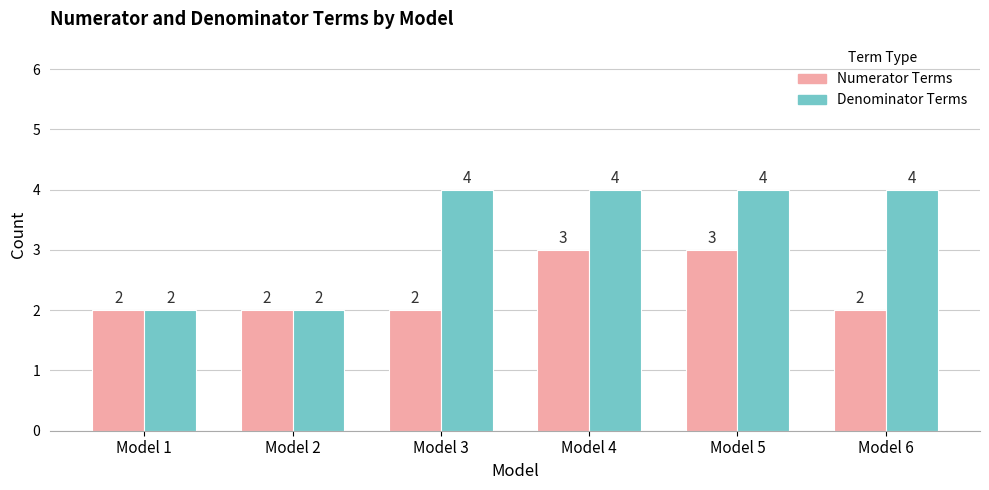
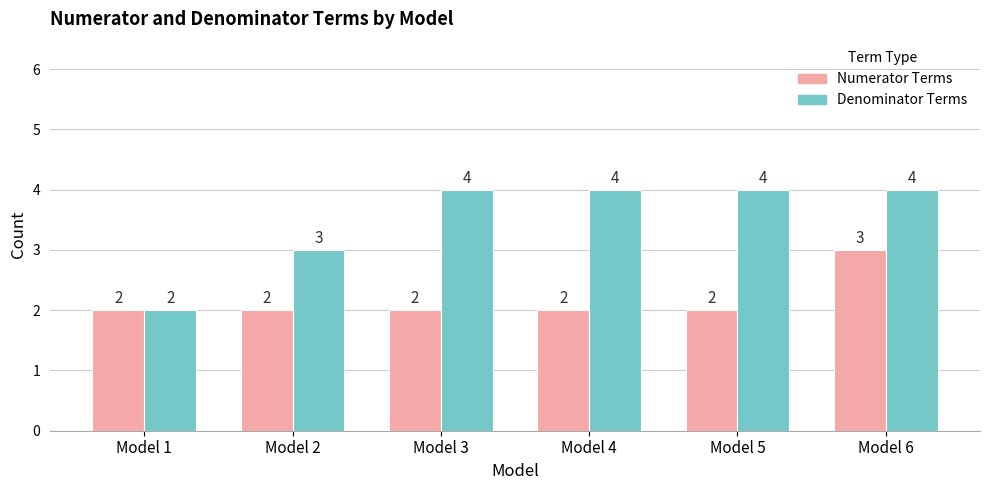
Denominator Terms, Model 2: 2 -> 3
Numerator Terms, Model 4: 3 -> 2
Numerator Terms, Model 5: 3 -> 2
Numerator Terms, Model 6: 2 -> 3
